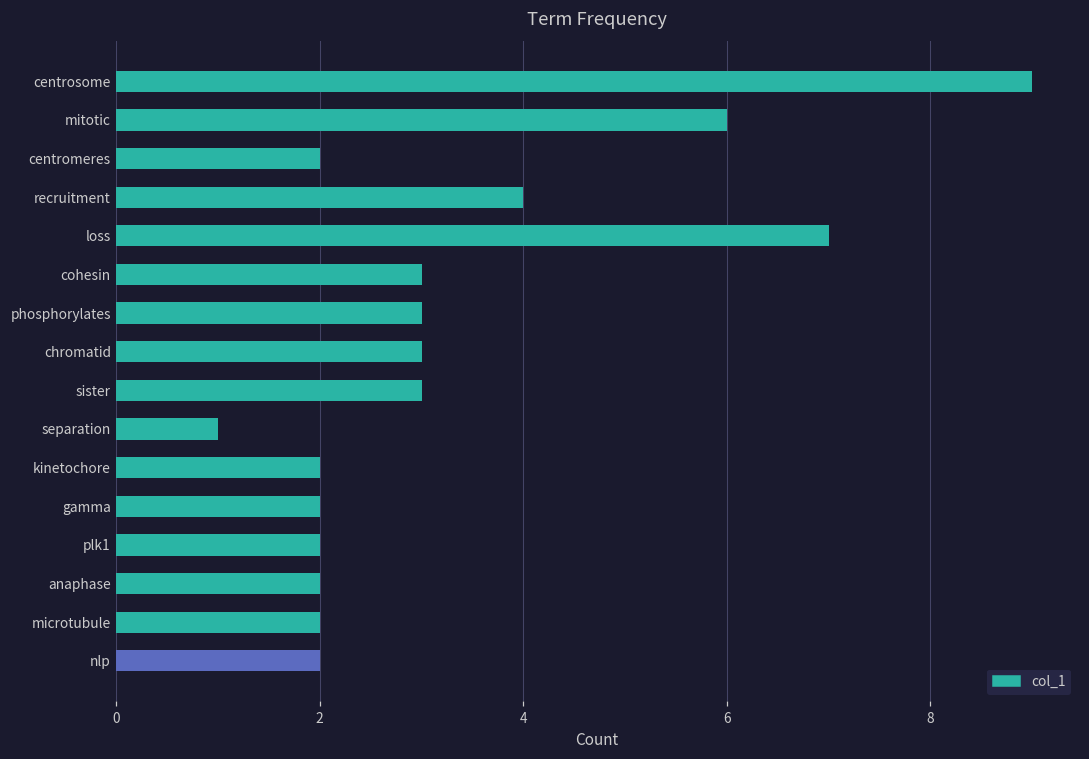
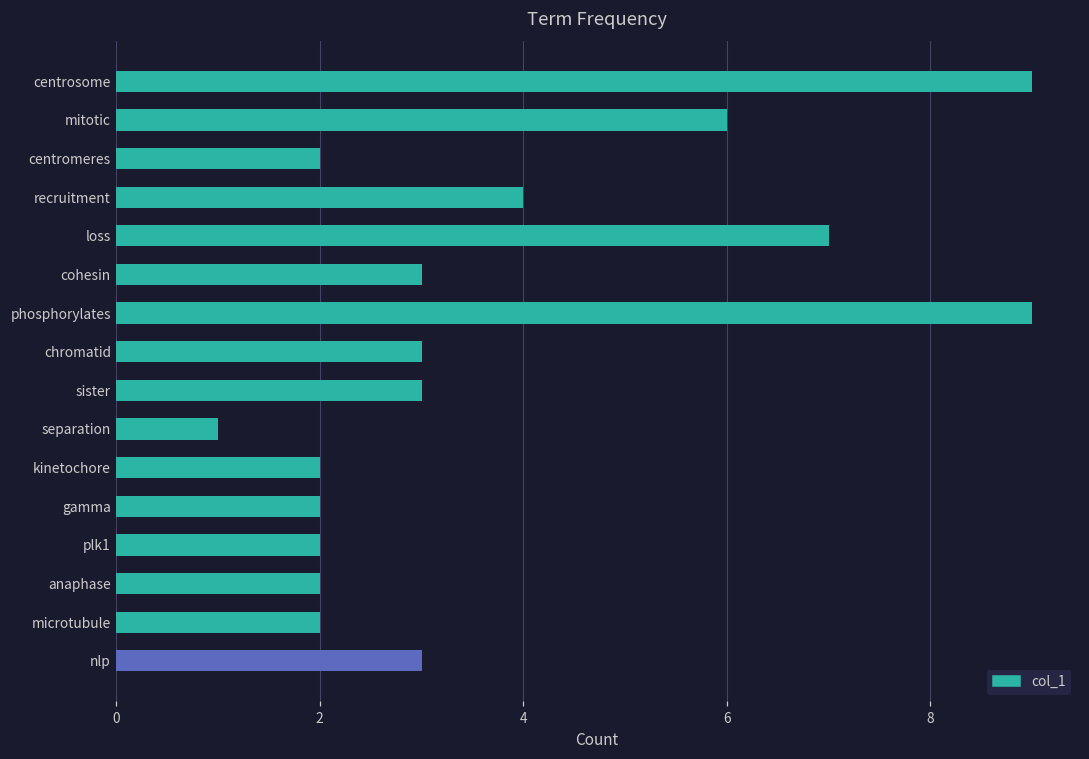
phosphorylates: 3 -> 9
nlp: 2 -> 3
